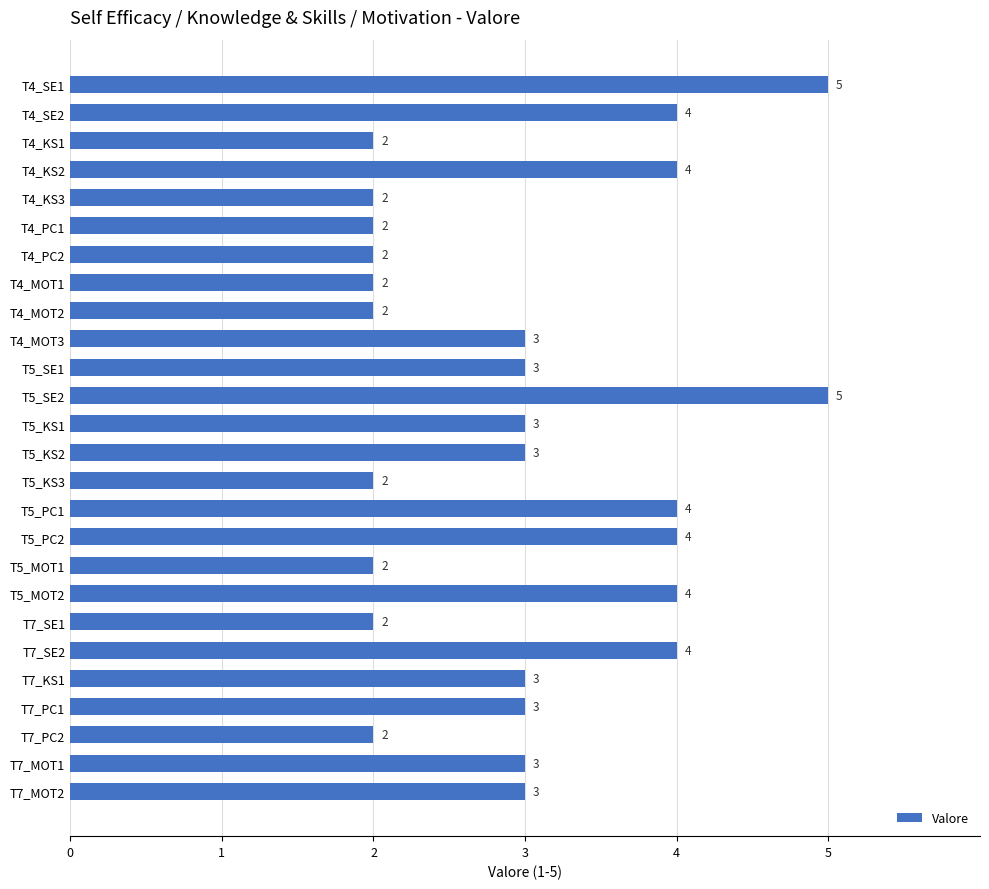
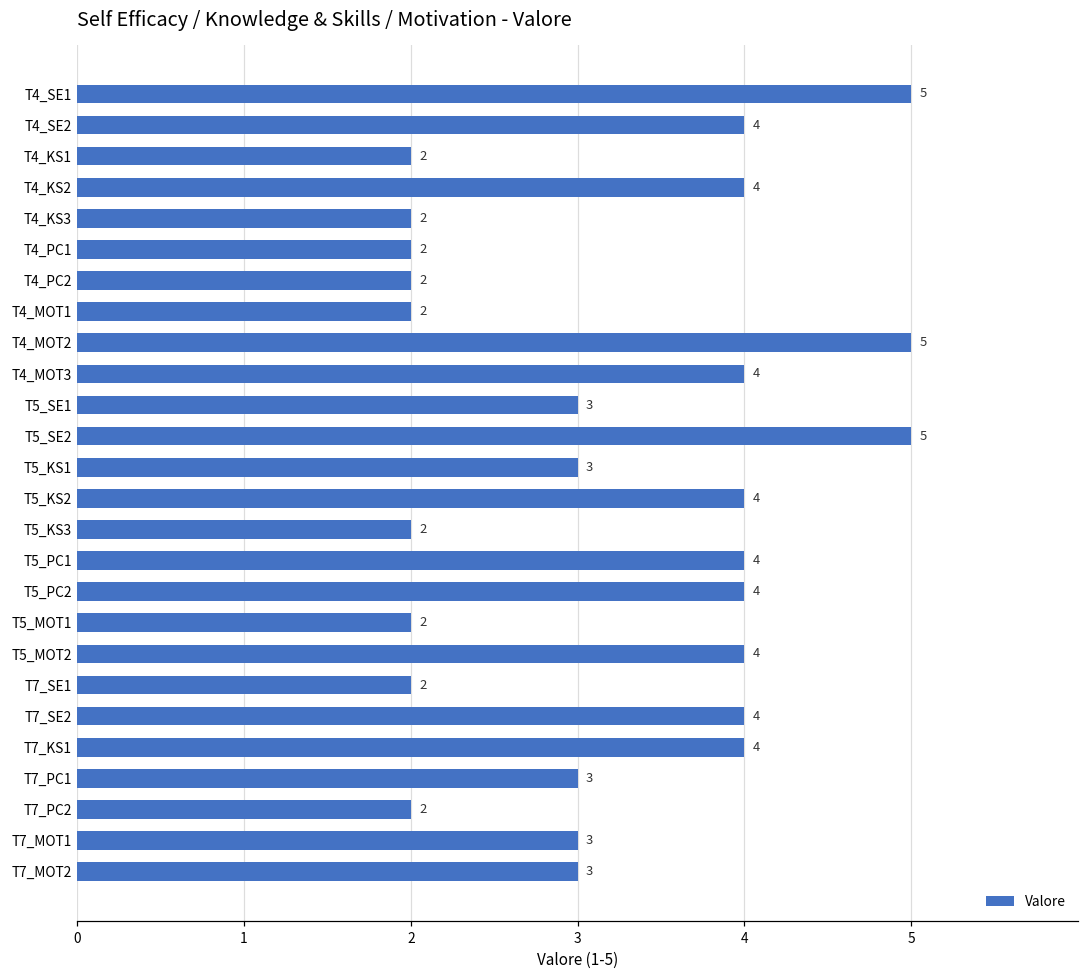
T4_MOT2: 2 -> 5
T4_MOT3: 3 -> 4
T5_KS2: 3 -> 4
T7_KS1: 3 -> 4
